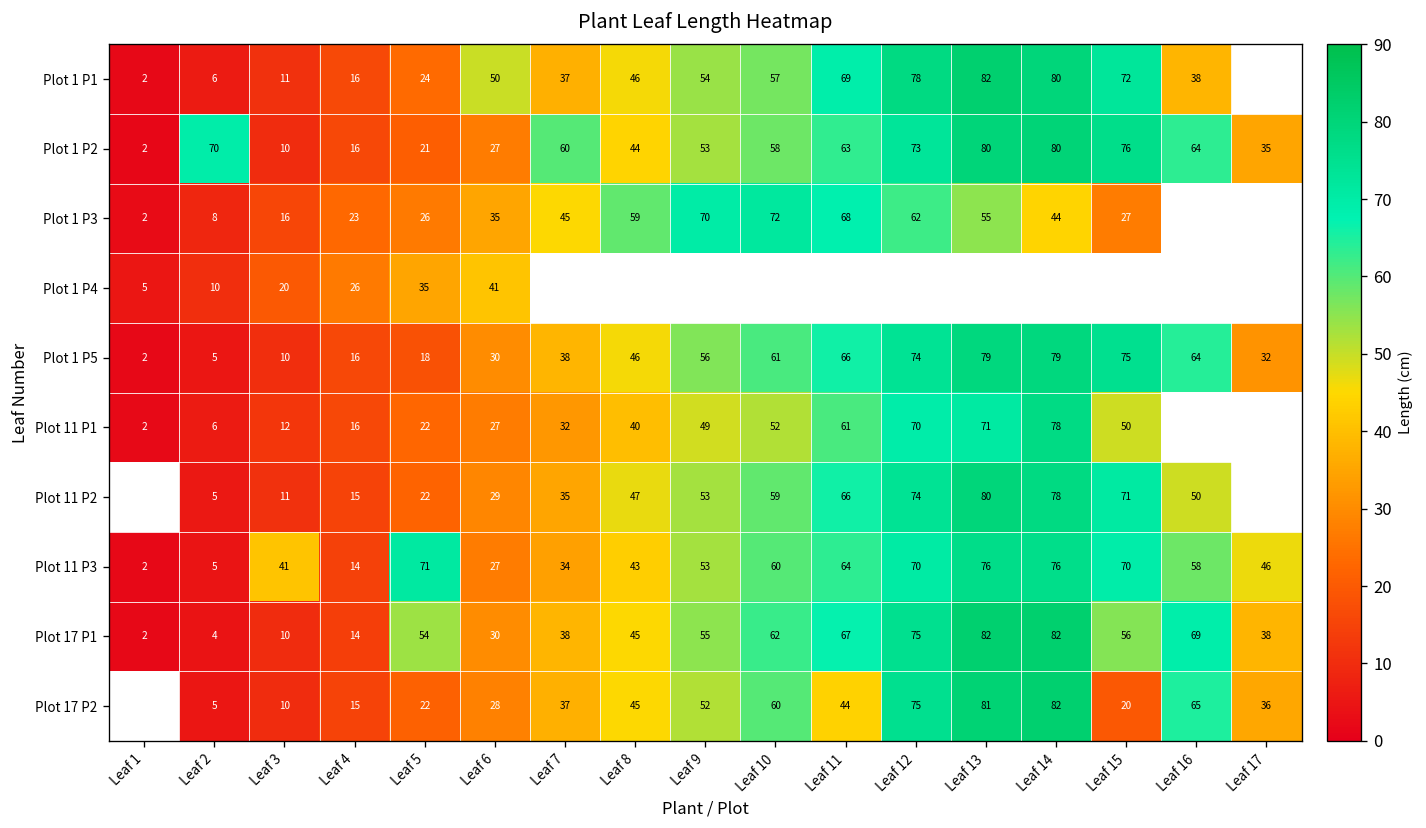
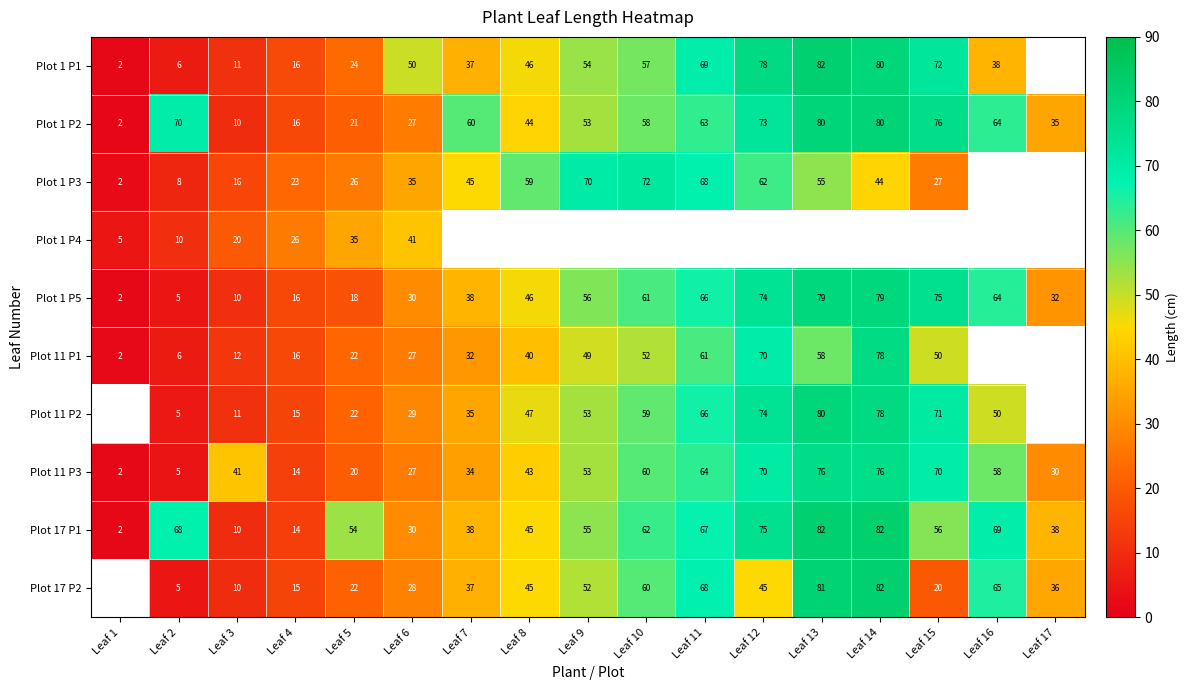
Plot 11 P1, Leaf 13: 71 -> 58
Plot 11 P3, Leaf 5: 71 -> 20
Plot 11 P3, Leaf 17: 46 -> 30
Plot 17 P1, Leaf 2: 4 -> 68
Plot 17 P2, Leaf 11: 44 -> 68
Plot 17 P2, Leaf 12: 75 -> 45
